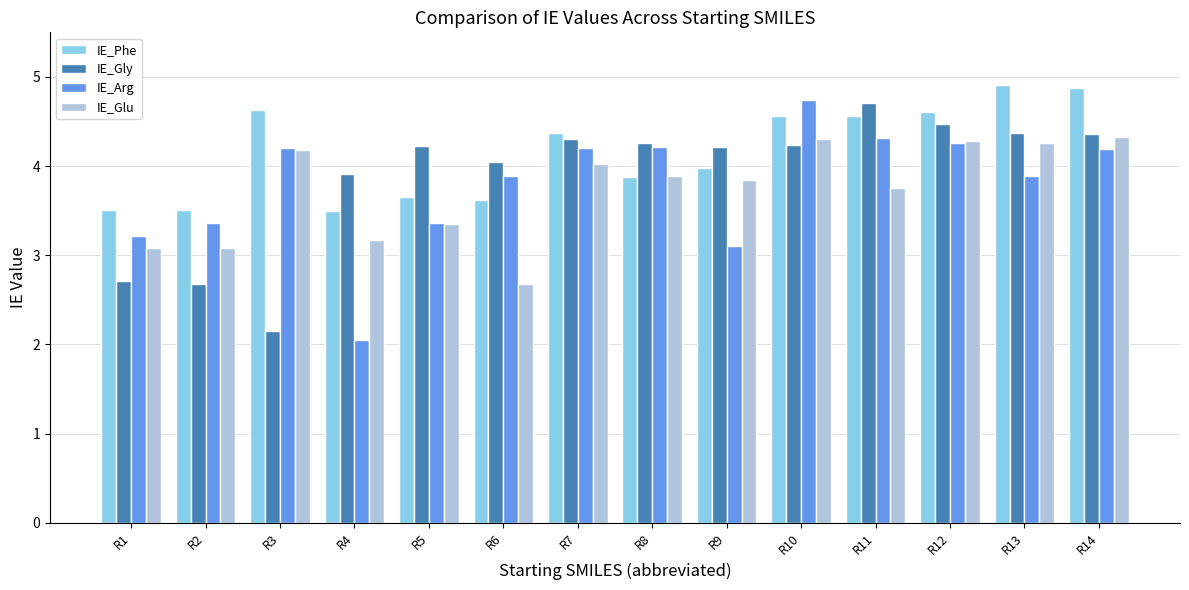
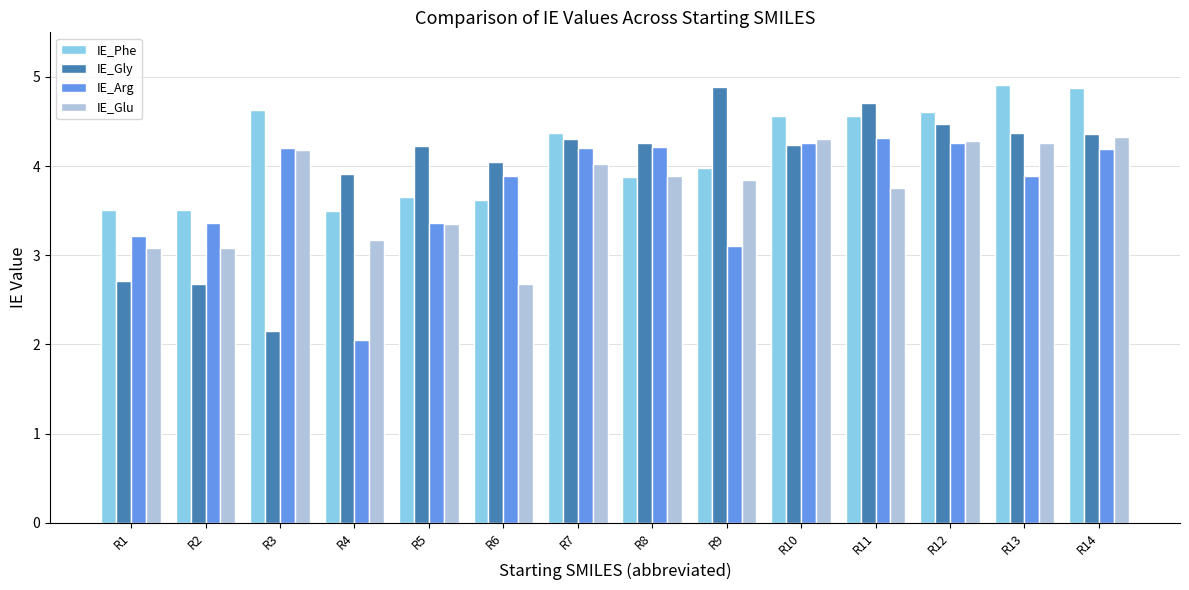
IE_Gly, R9: 4.2 -> 4.9
IE_Arg, R10: 4.7 -> 4.3
